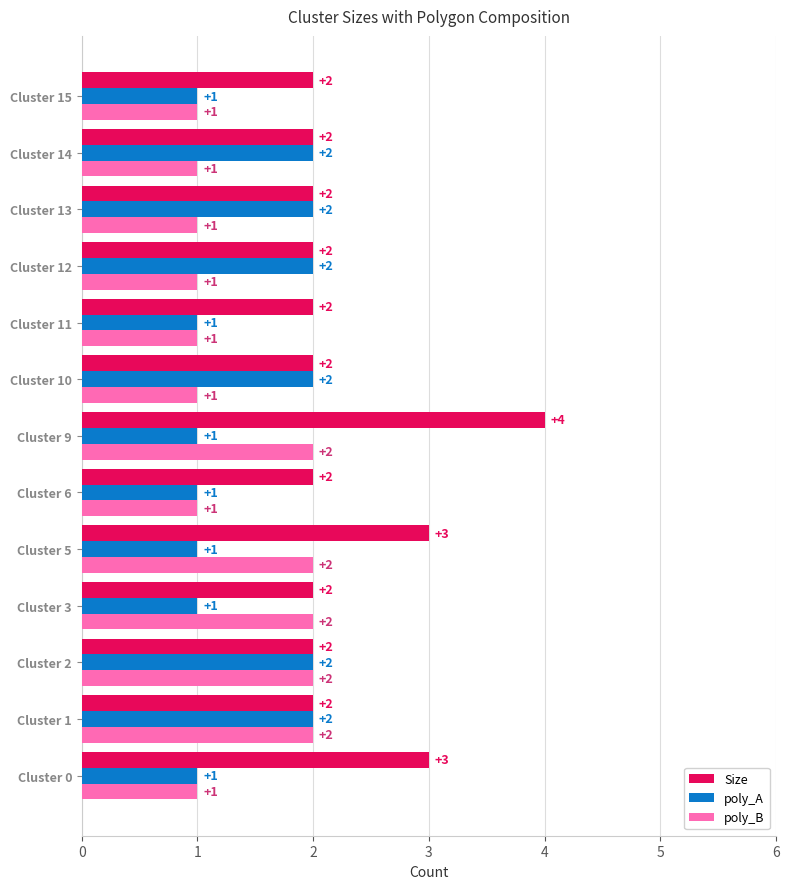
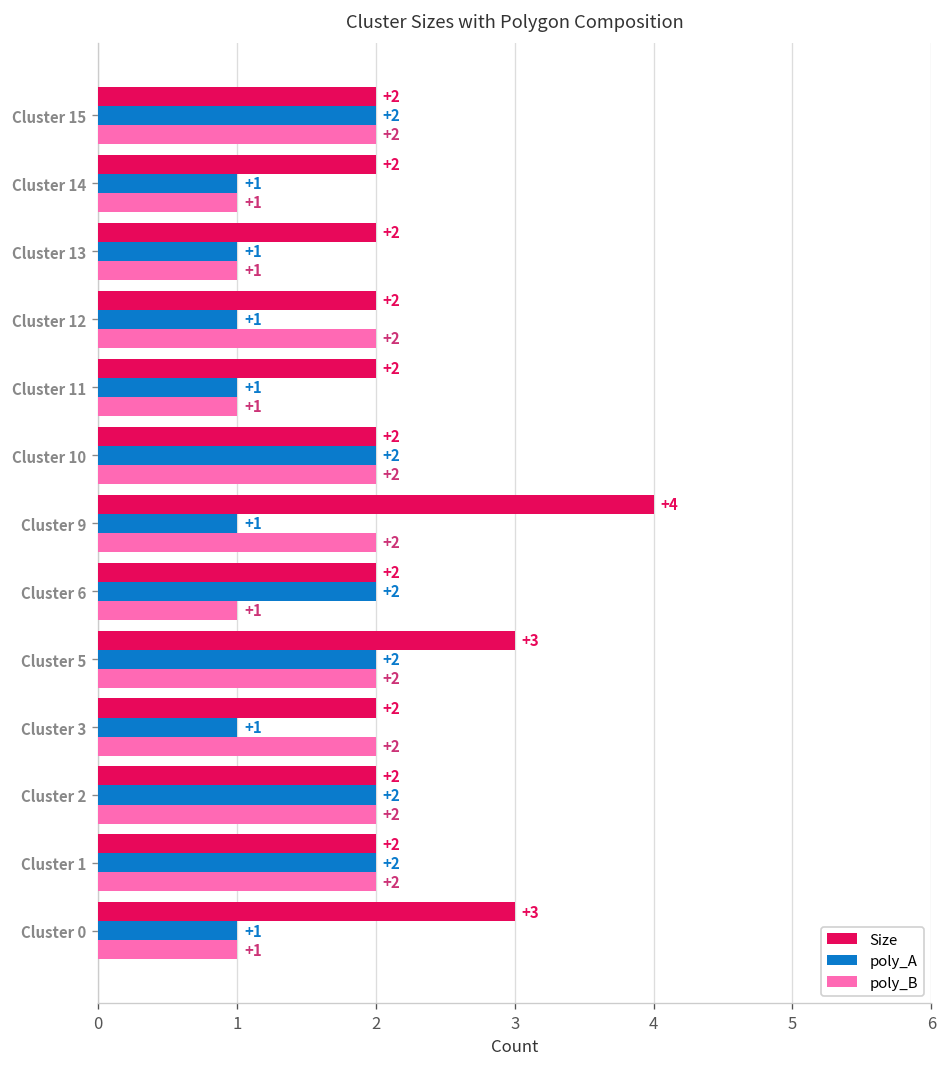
poly_A, Cluster 15: +1 -> +2
poly_B, Cluster 15: +1 -> +2
poly_A, Cluster 14: +2 -> +1
poly_A, Cluster 13: +2 -> +1
poly_A, Cluster 12: +2 -> +1
poly_B, Cluster 12: +1 -> +2
poly_B, Cluster 10: +1 -> +2
poly_A, Cluster 6: +1 -> +2
poly_A, Cluster 5: +1 -> +2
